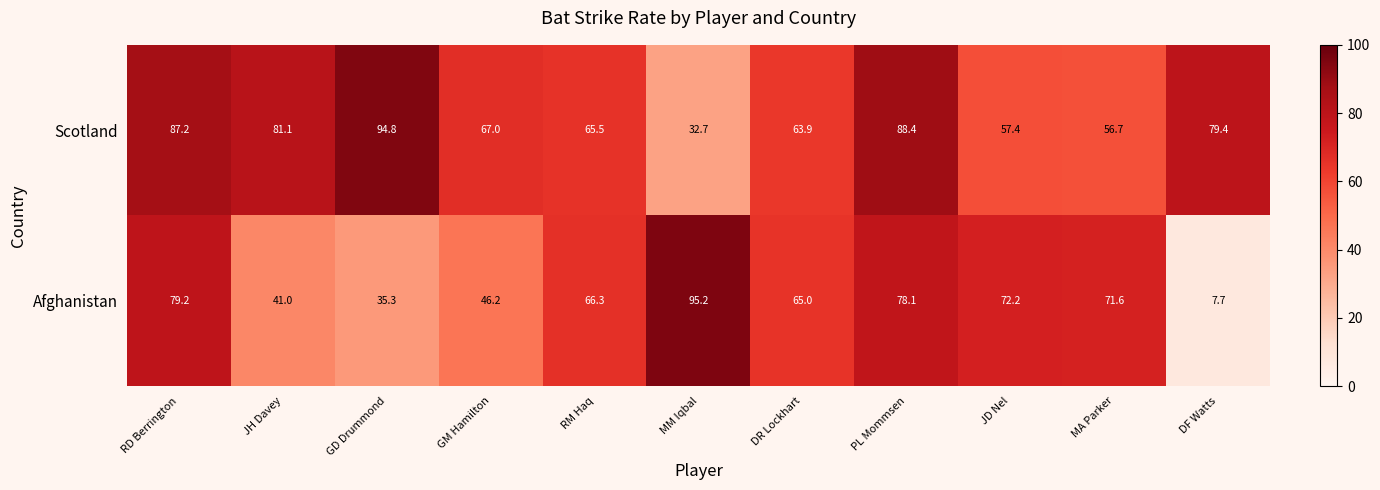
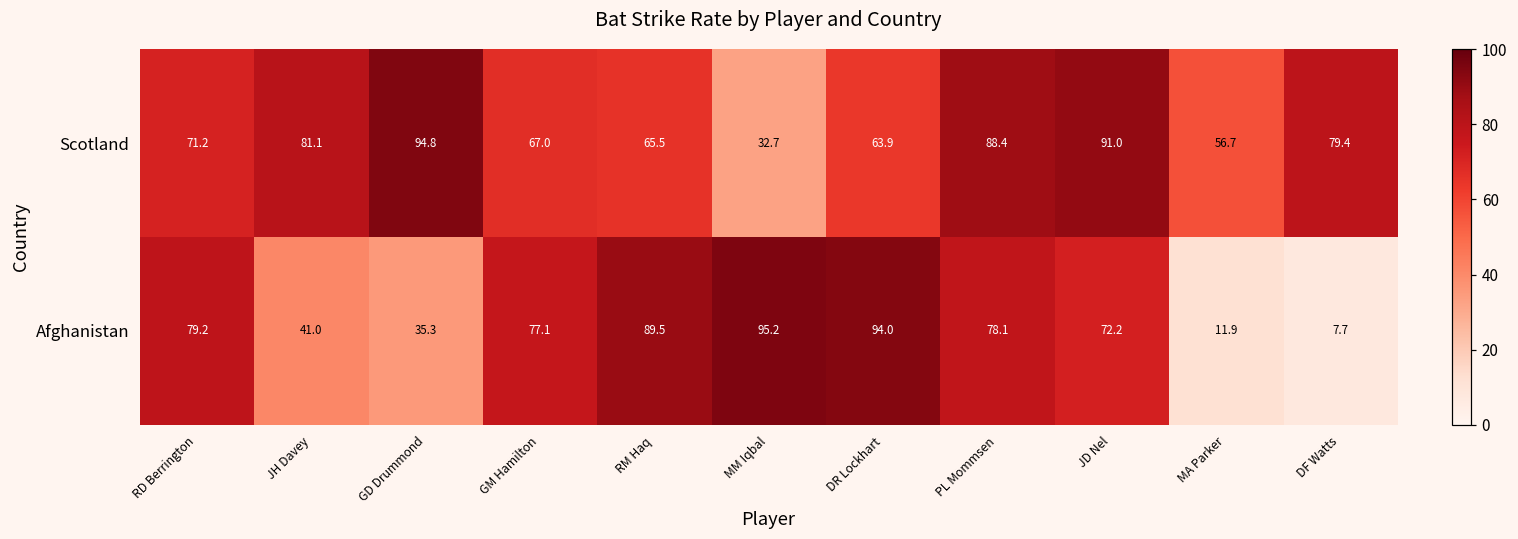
Scotland, RD Berrington: 87.2 -> 71.2
Scotland, JD Nel: 57.4 -> 91.0
Afghanistan, GM Hamilton: 46.2 -> 77.1
Afghanistan, RM Haq: 66.3 -> 89.5
Afghanistan, DR Lockhart: 65.0 -> 94.0
Afghanistan, MA Parker: 71.6 -> 11.9
